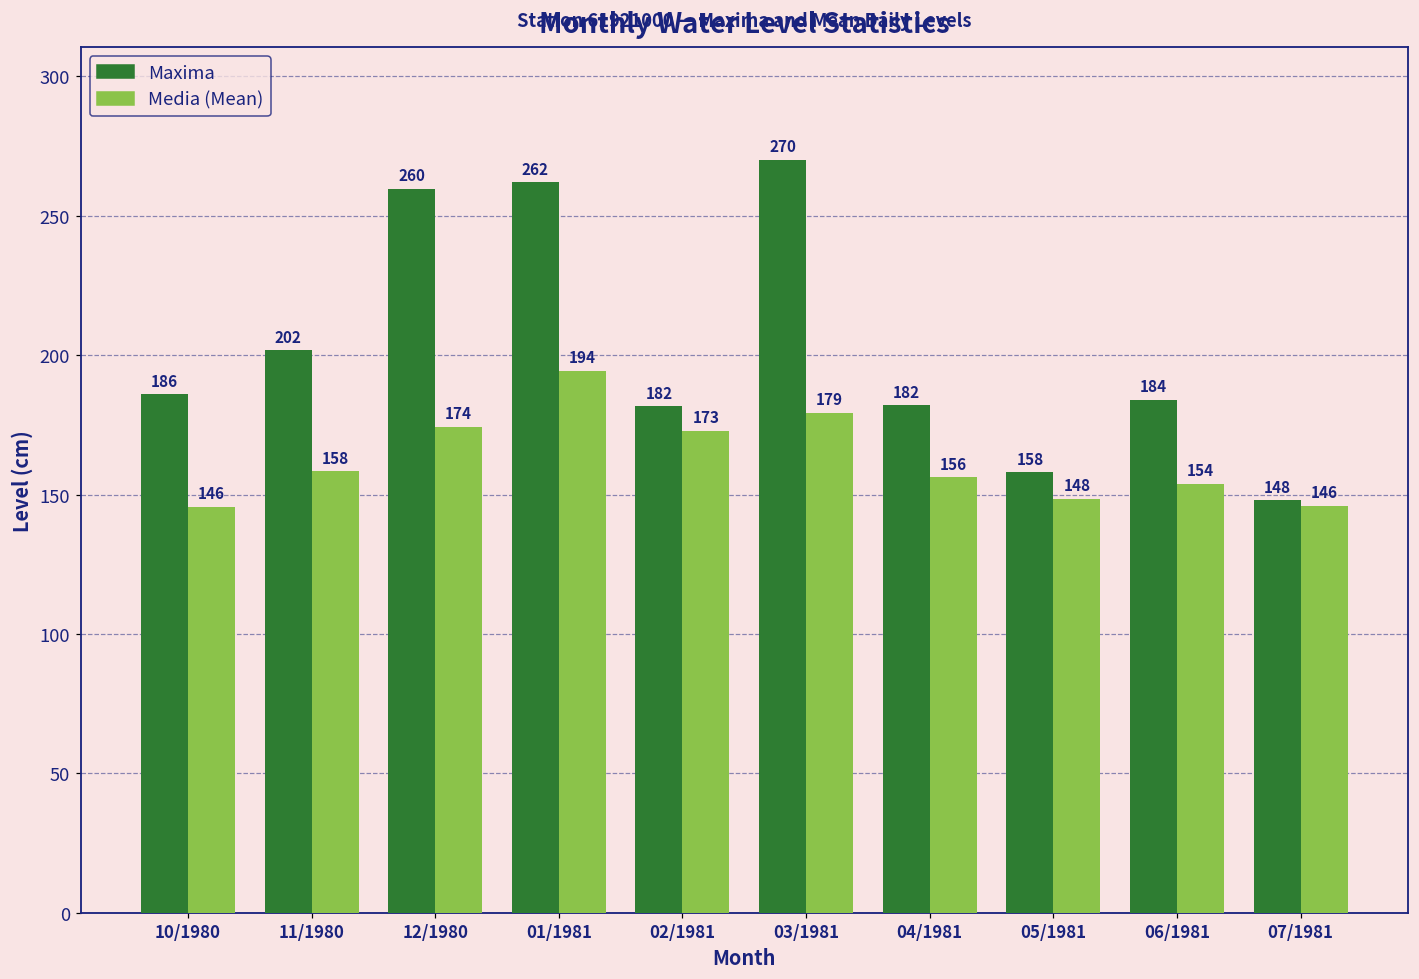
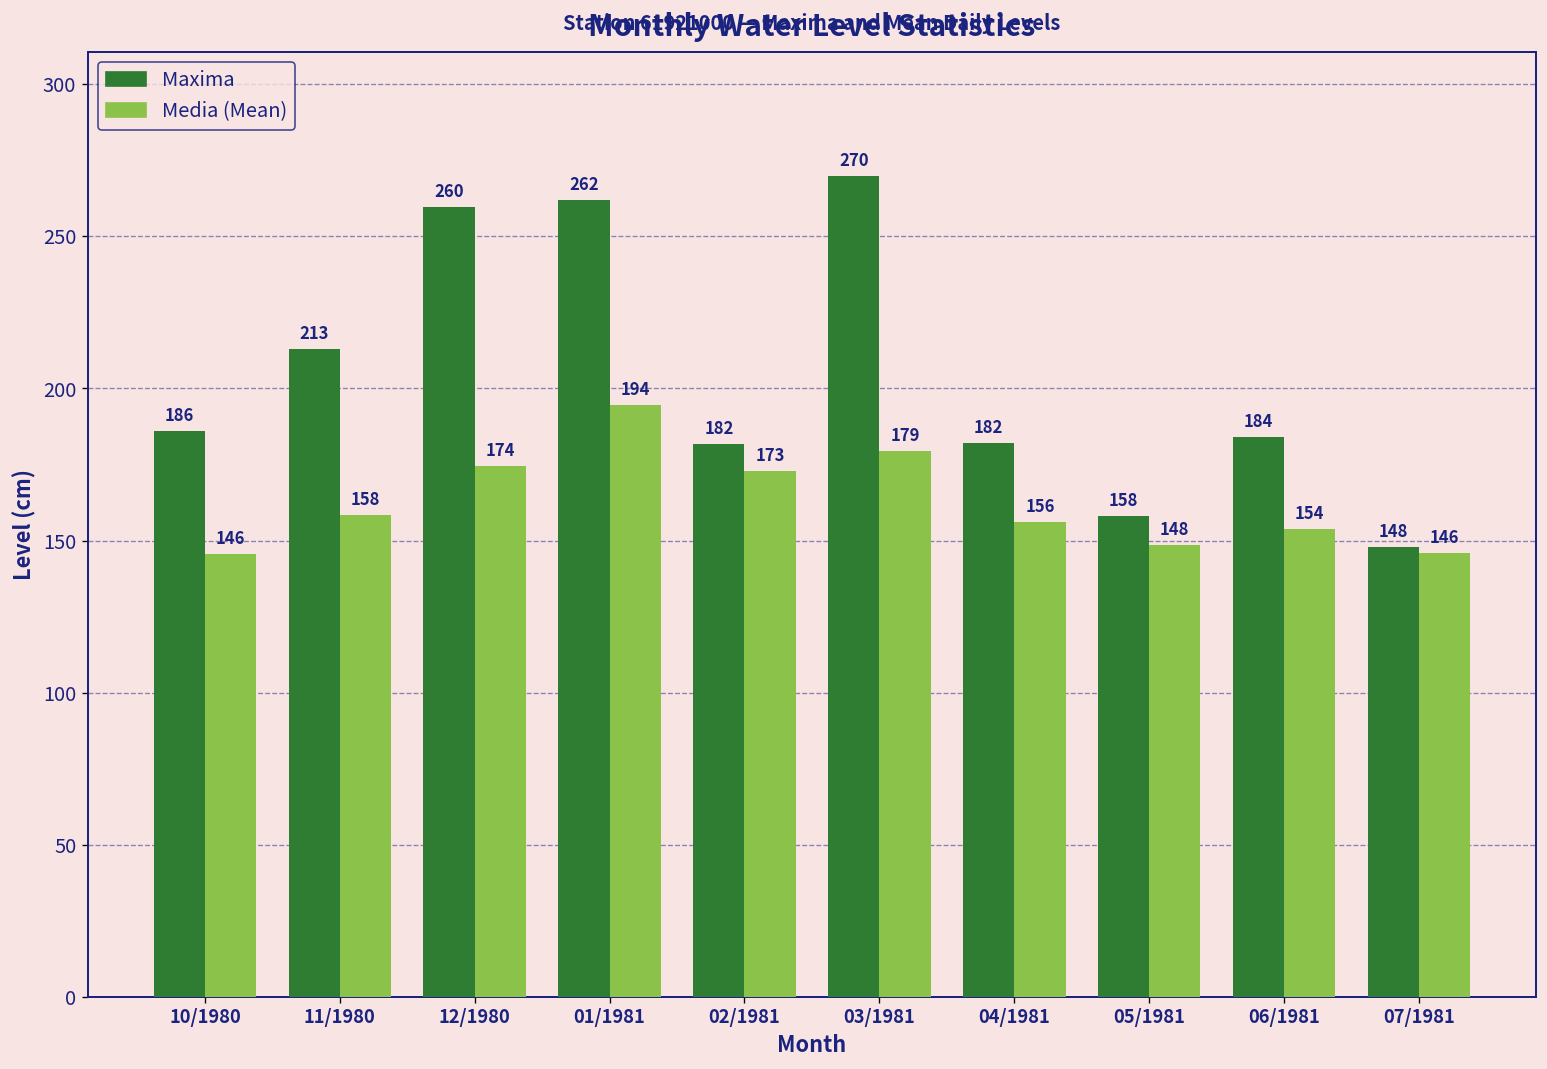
Maxima, 11/1980: 202 -> 213
